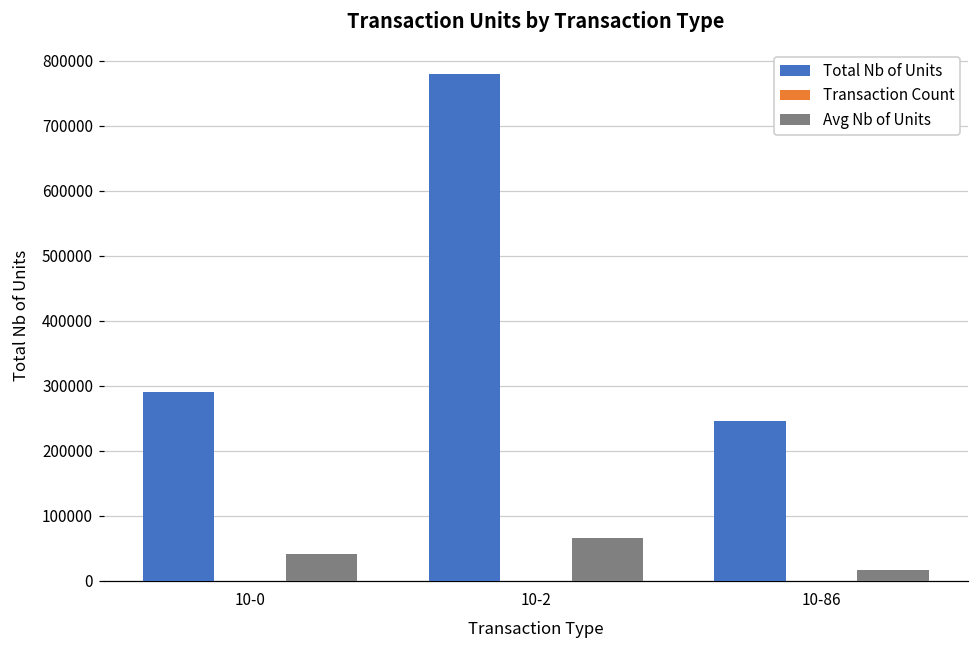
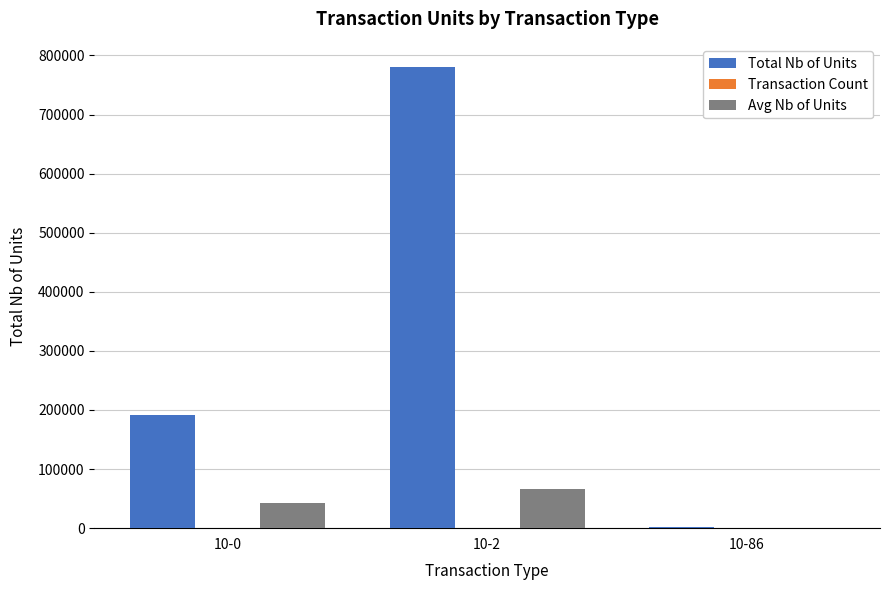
Total Nb of Units, 10-0: 290000 -> 190000
Total Nb of Units, 10-86: 250000 -> 0
Avg Nb of Units, 10-86: 20000 -> 0
